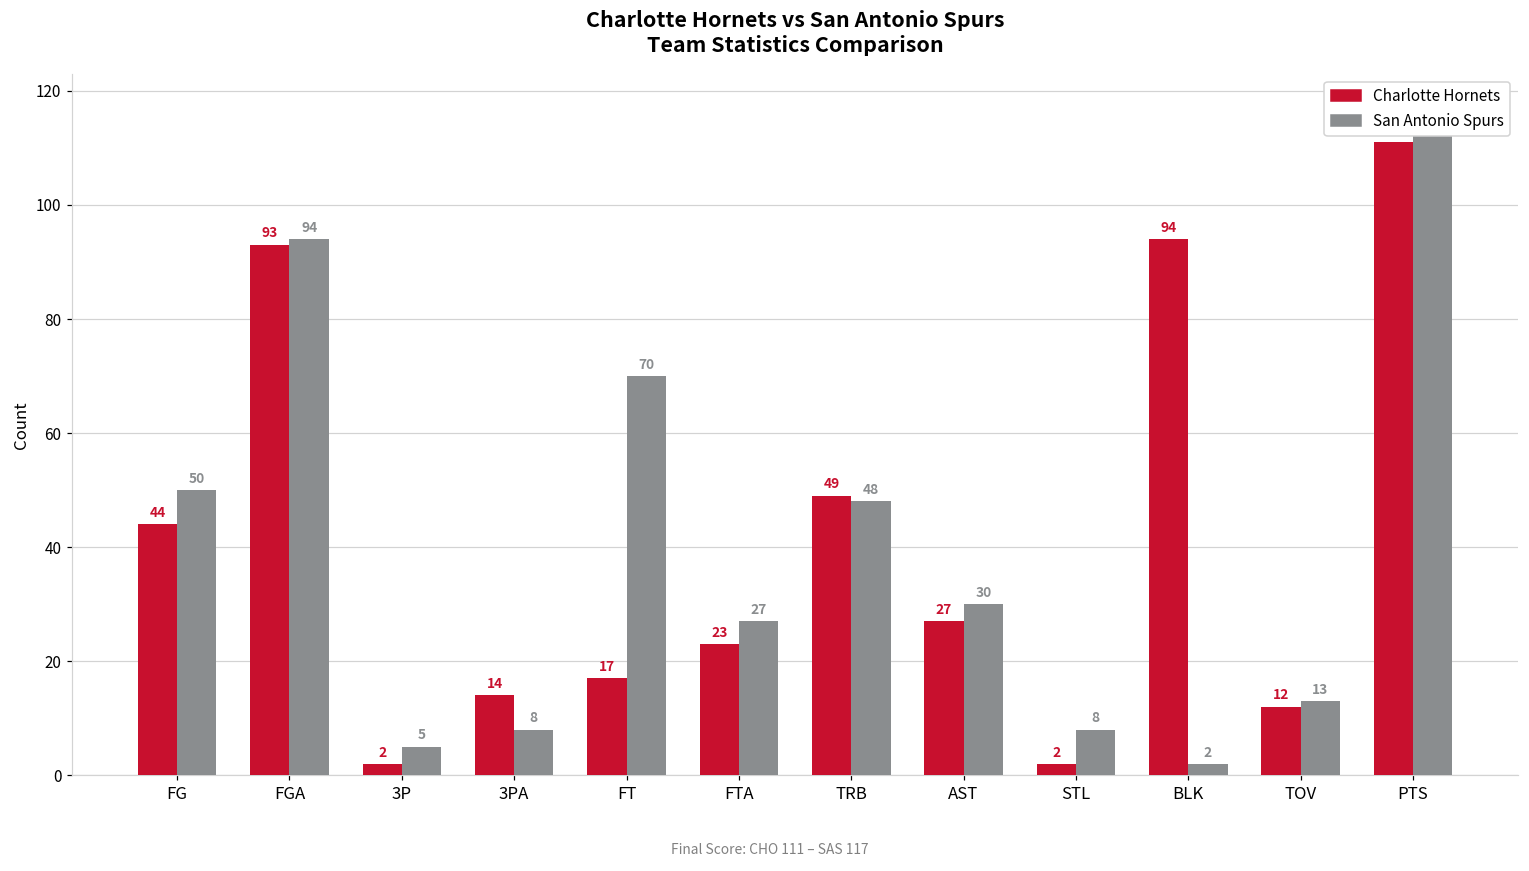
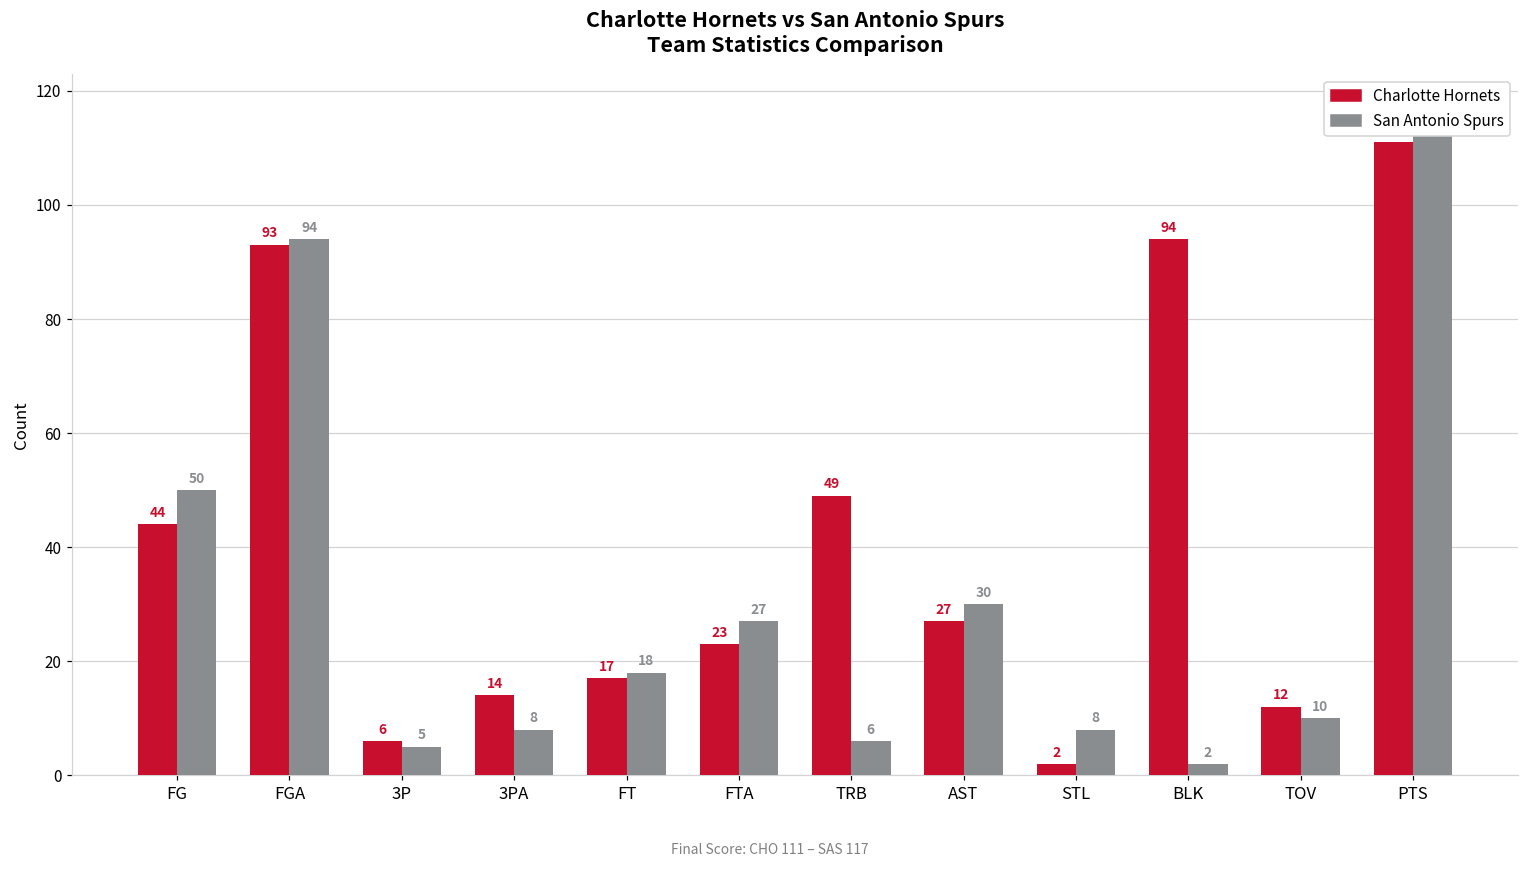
Charlotte Hornets, 3P: 2 -> 6
San Antonio Spurs, FT: 70 -> 18
San Antonio Spurs, TRB: 48 -> 6
San Antonio Spurs, TOV: 13 -> 10
